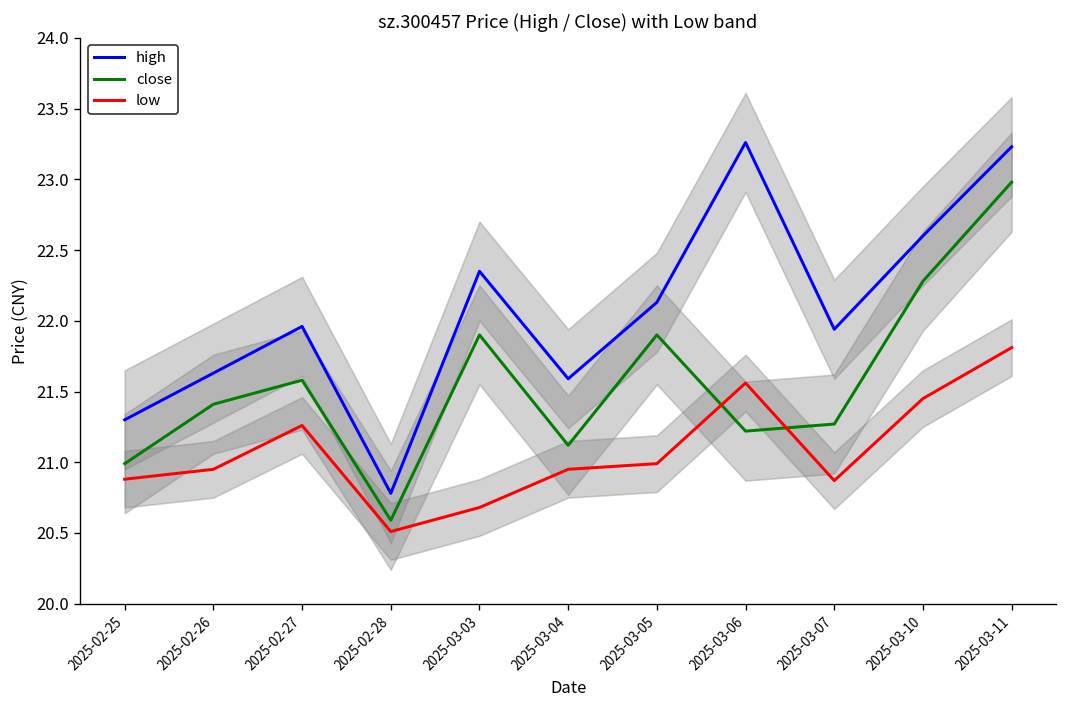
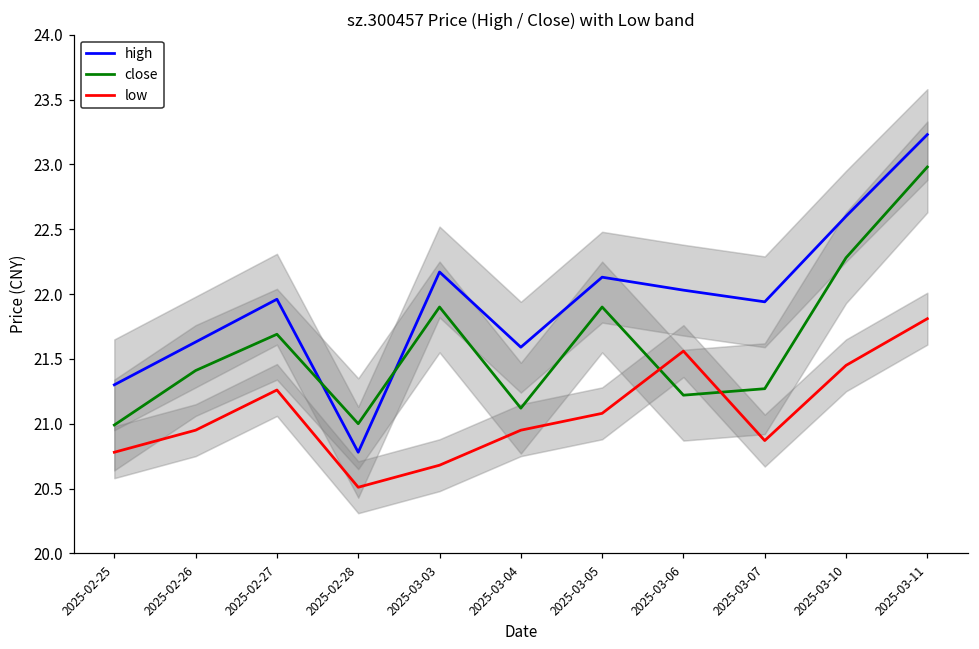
low, 2025-02-25: 20.88 -> 20.78
close, 2025-02-27: 21.58 -> 21.69
close, 2025-02-28: 20.59 -> 21.00
high, 2025-03-03: 22.35 -> 22.17
low, 2025-03-05: 20.99 -> 21.08
high, 2025-03-06: 23.26 -> 22.03
